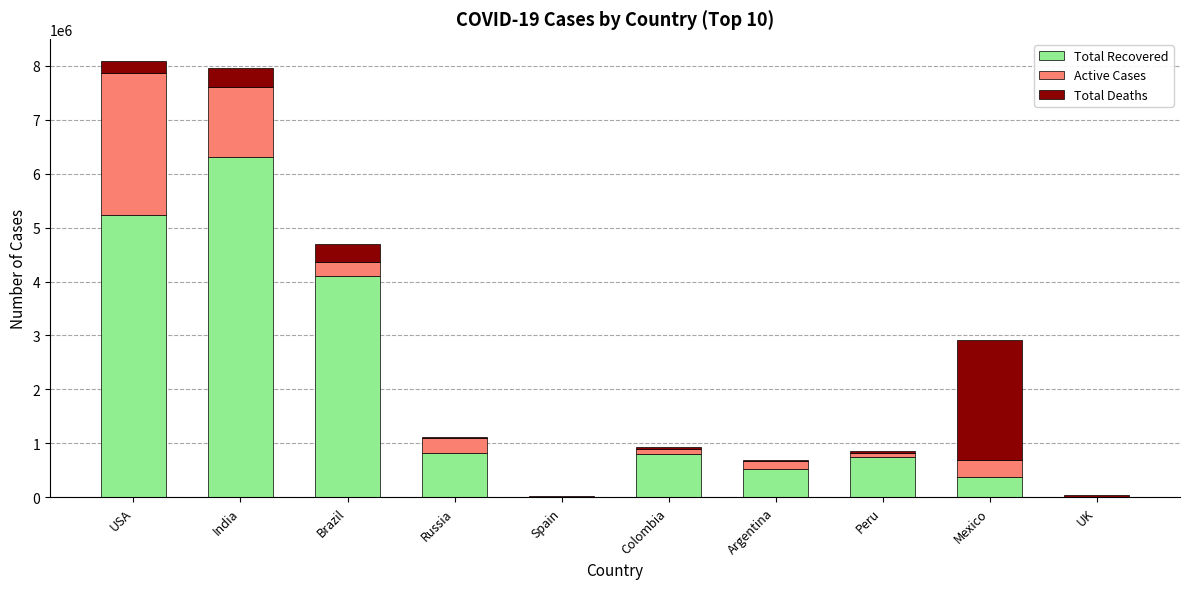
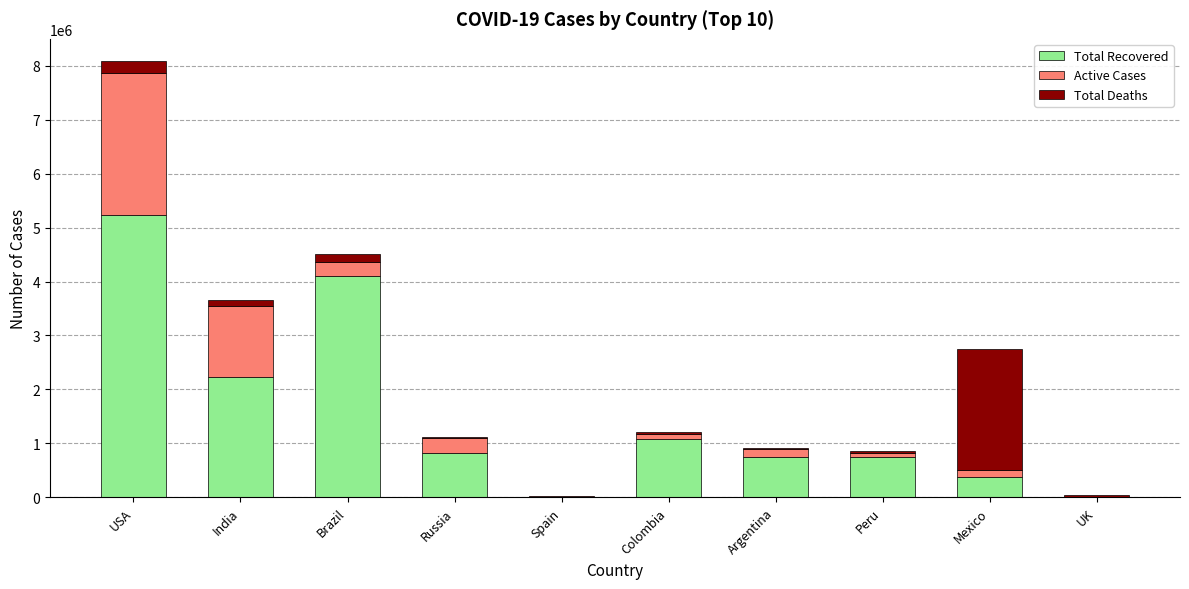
Total Recovered, India: 6300000 -> 2200000
Total Deaths, India: 300000 -> 100000
Total Deaths, Brazil: 300000 -> 200000
Total Recovered, Colombia: 800000 -> 1100000
Total Recovered, Argentina: 500000 -> 700000
Active Cases, Mexico: 300000 -> 100000
